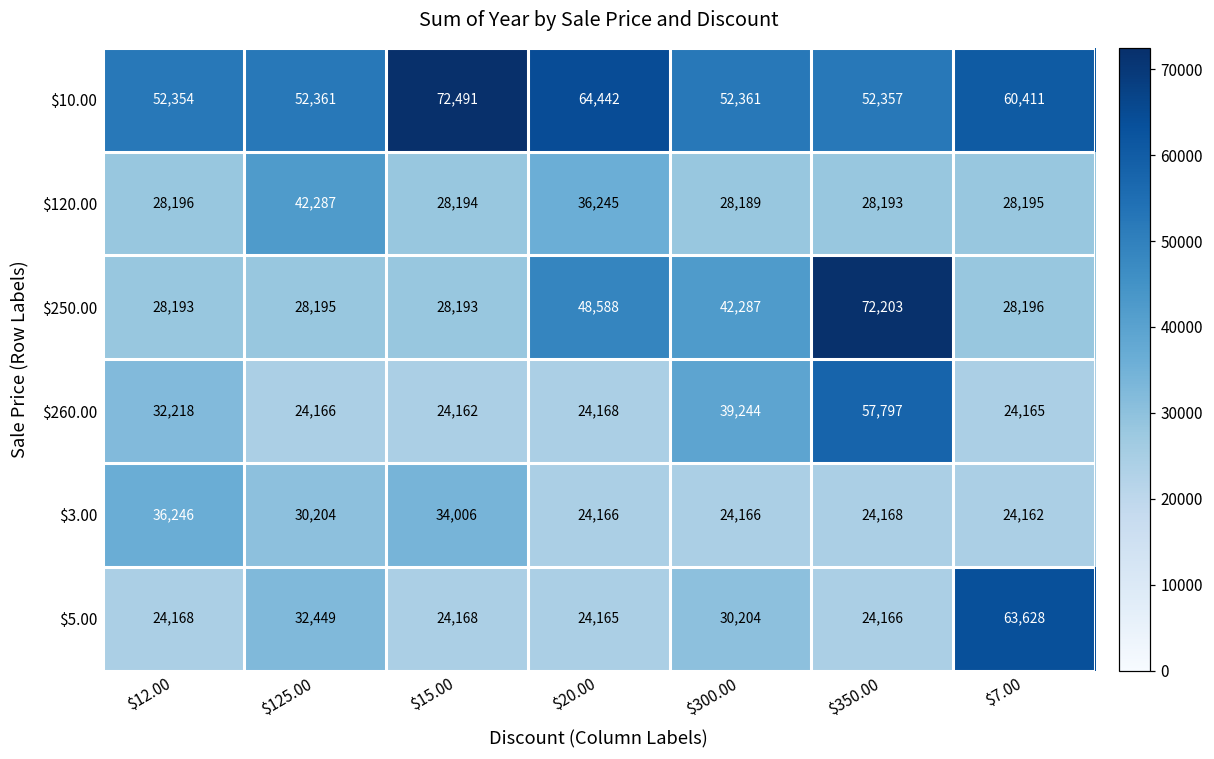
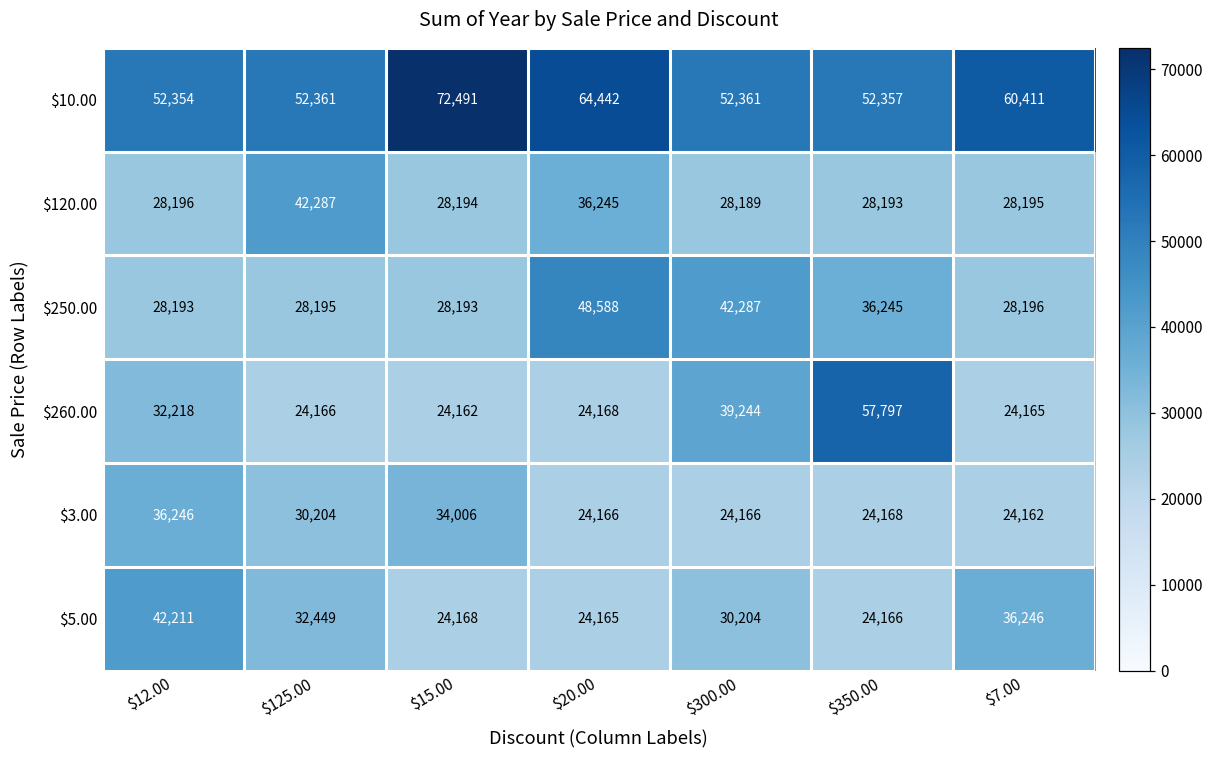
$250.00, $350.00: 72,203 -> 36,245
$5.00, $12.00: 24,168 -> 42,211
$5.00, $7.00: 63,628 -> 36,246
